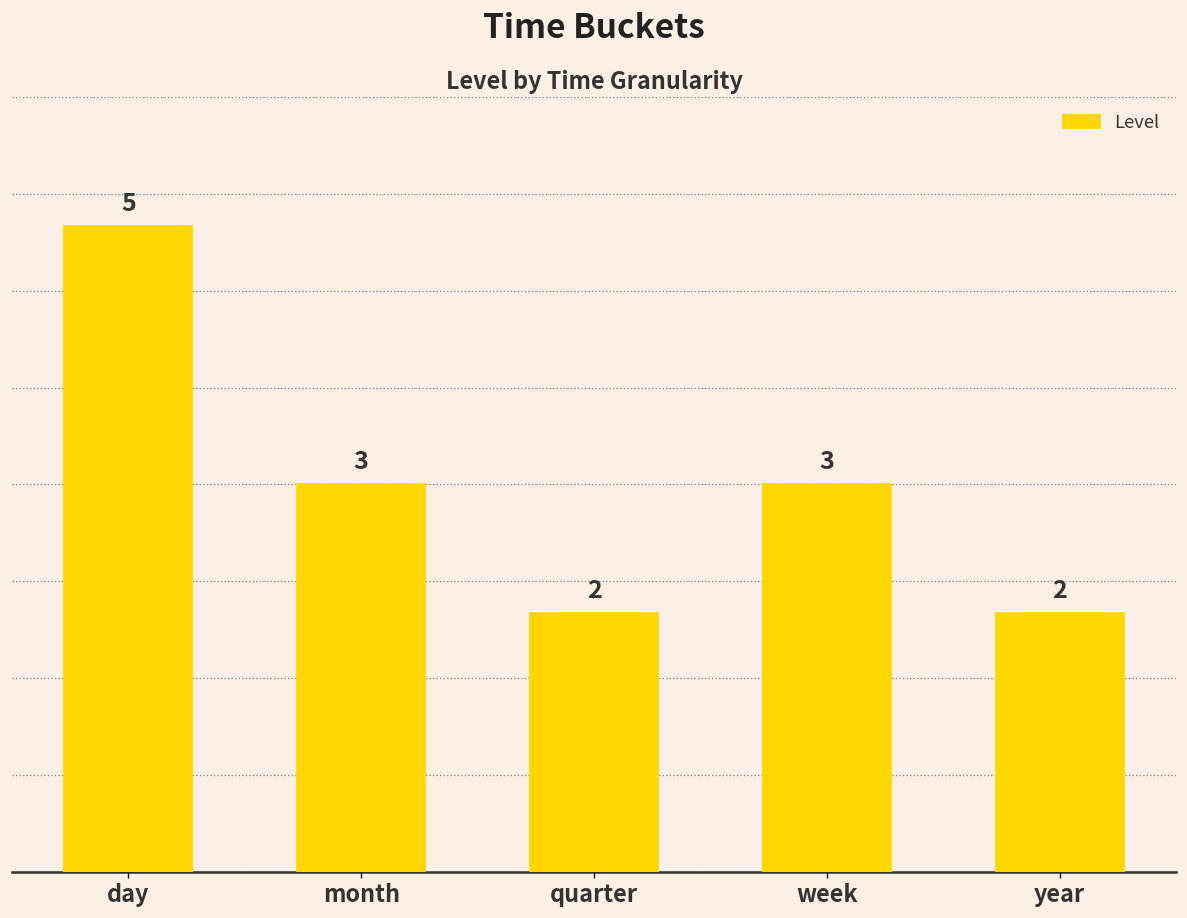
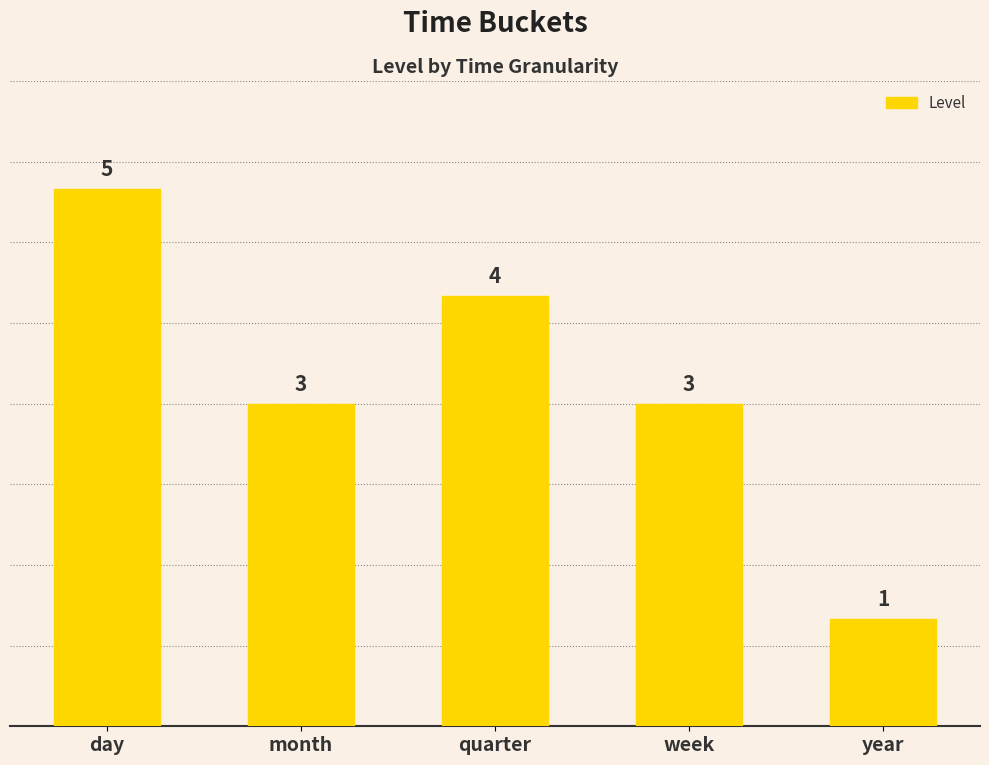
quarter: 2 -> 4
year: 2 -> 1
